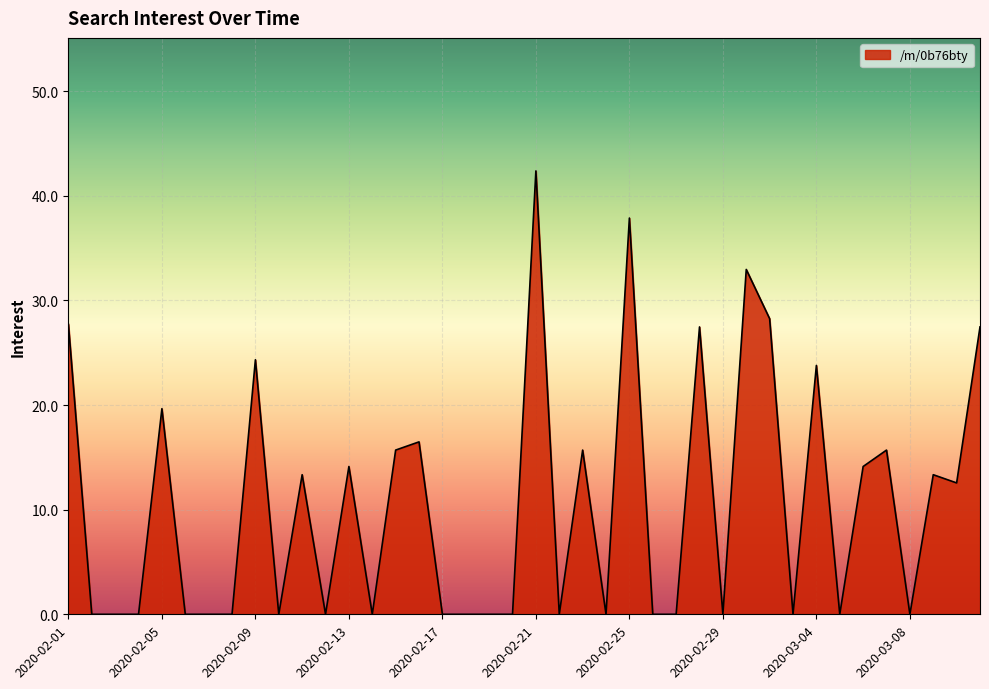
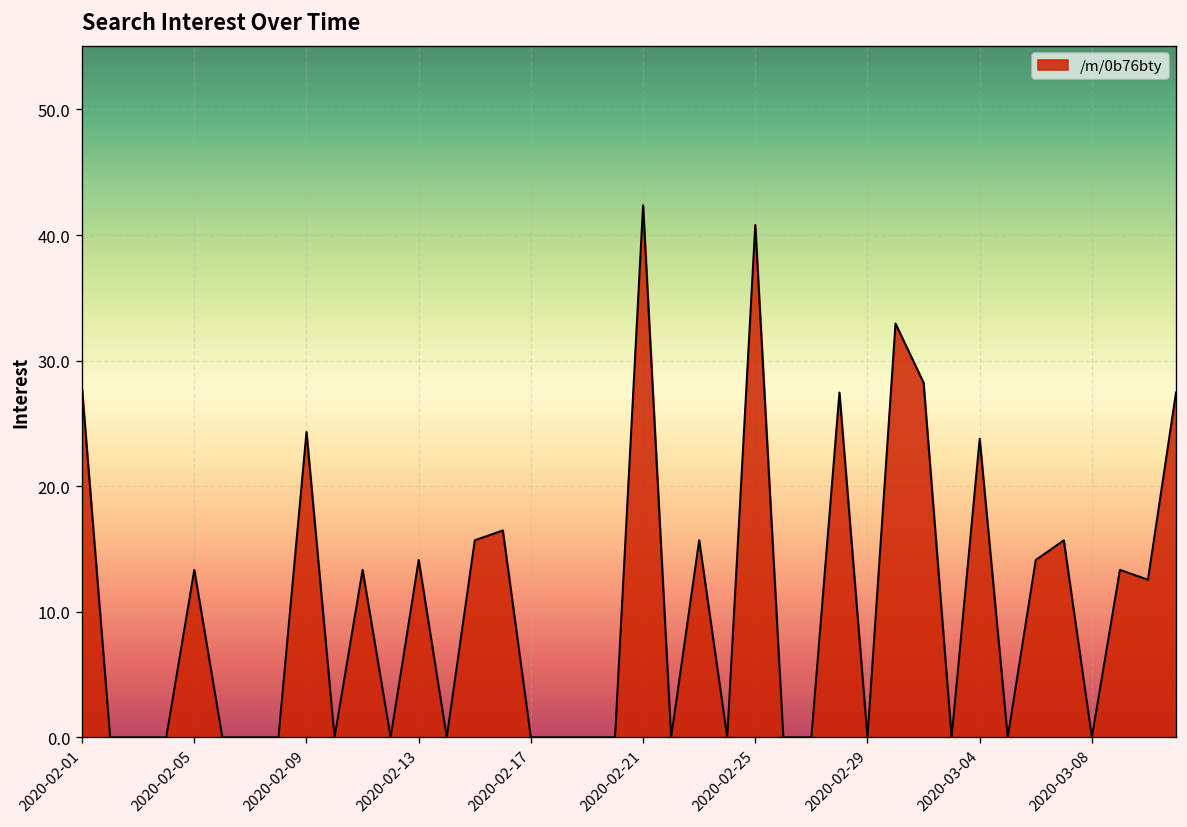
2020-02-05: 19.6 -> 13.3
2020-02-25: 37.9 -> 40.8
